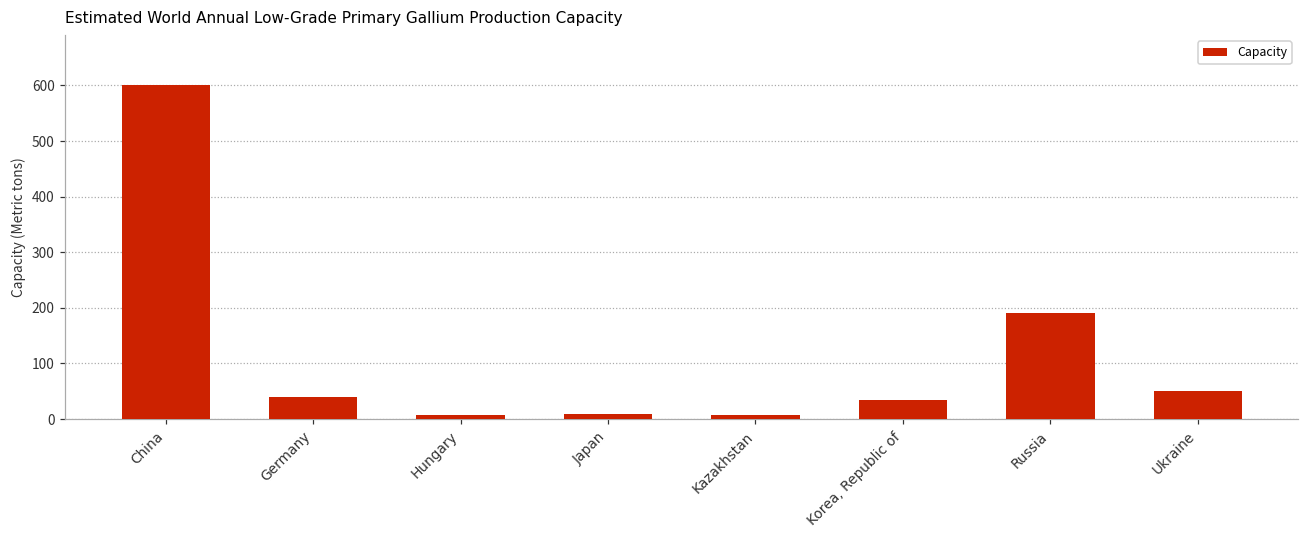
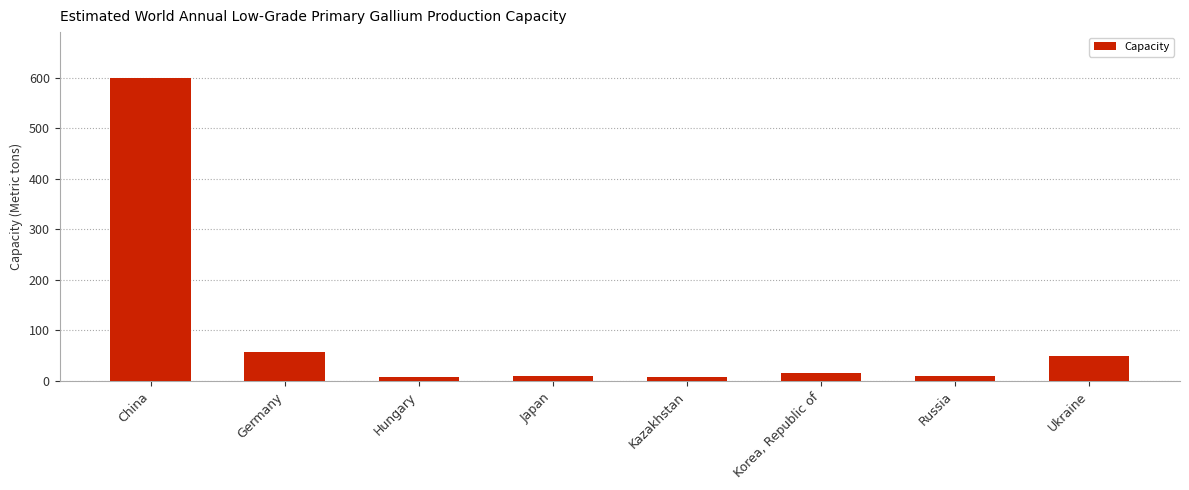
Germany: 40 -> 60
Korea, Republic of: 40 -> 20
Russia: 190 -> 10
